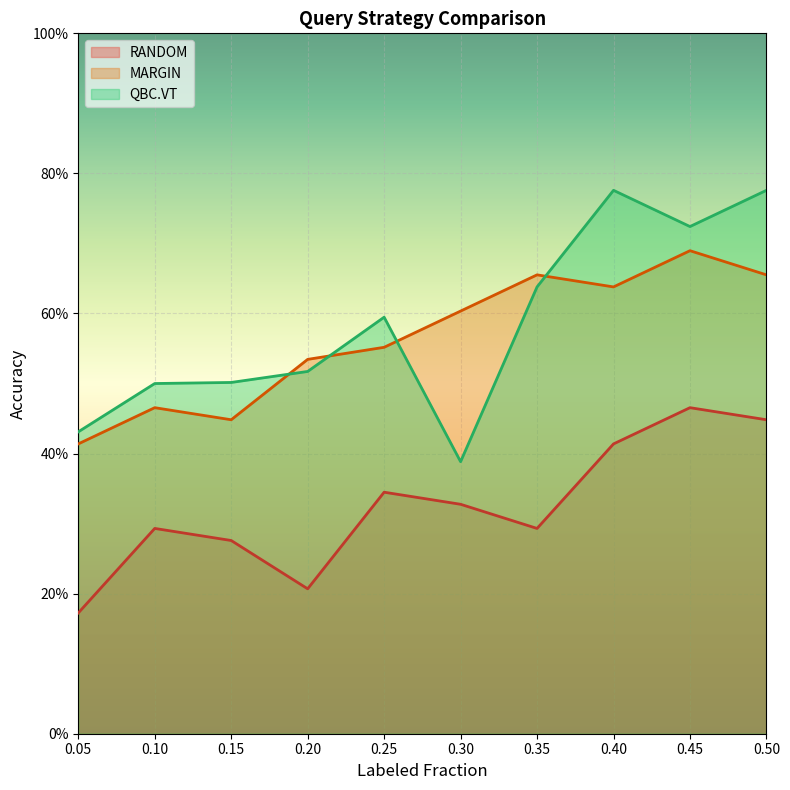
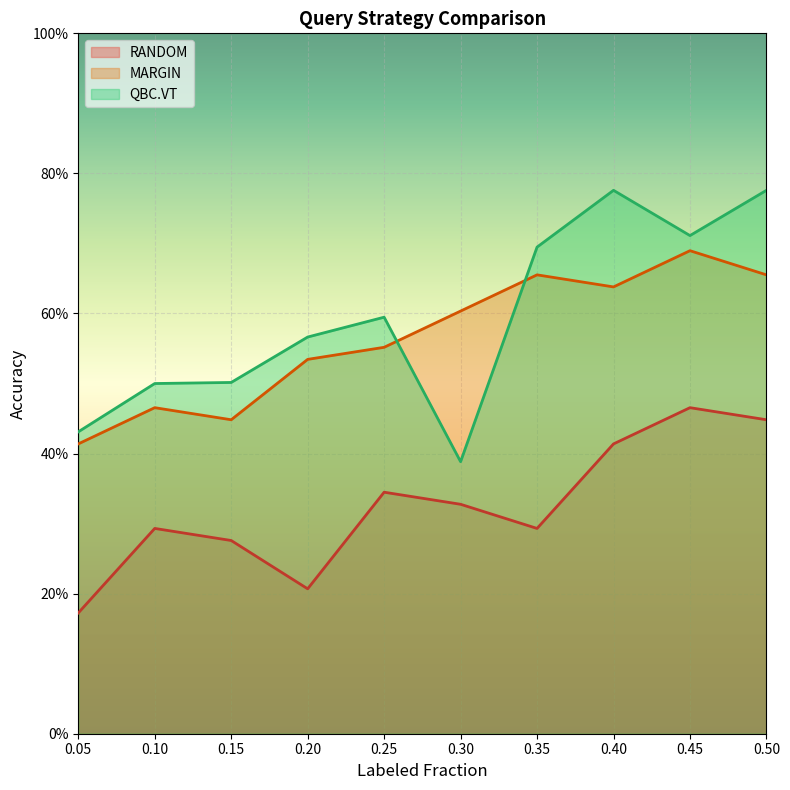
QBC.VT, 0.20: 52% -> 57%
QBC.VT, 0.35: 64% -> 69%
QBC.VT, 0.45: 72% -> 71%
